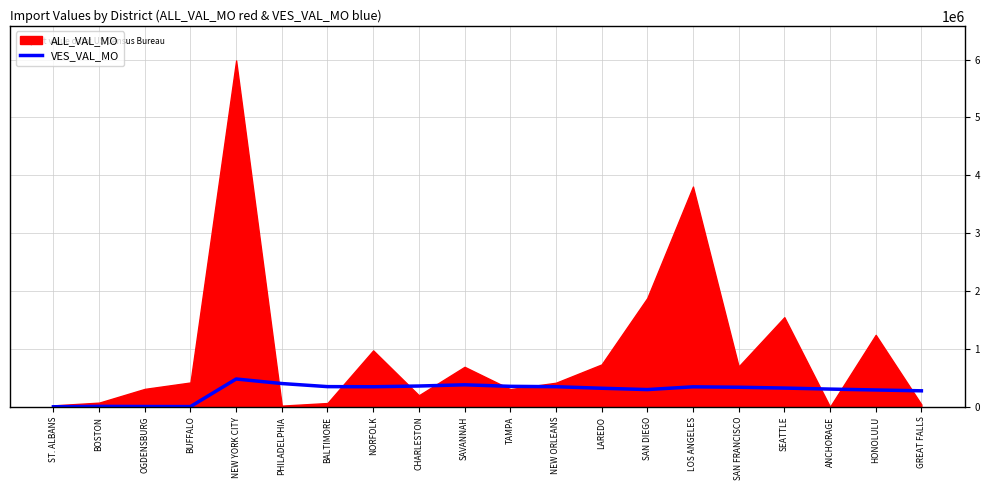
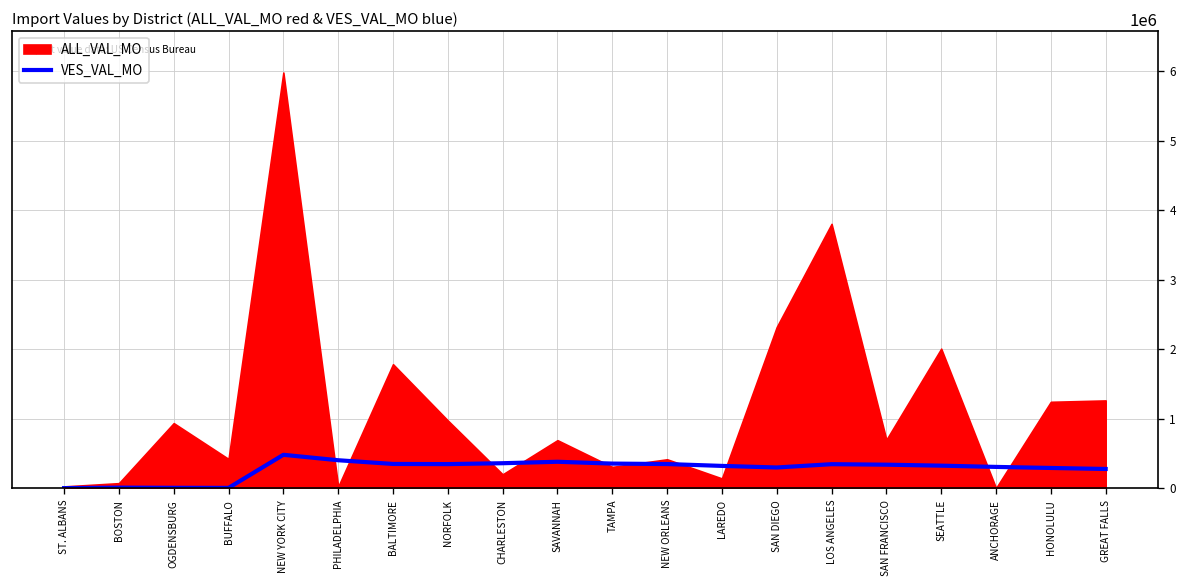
ALL_VAL_MO, OGDENSBURG: 300000 -> 900000
ALL_VAL_MO, BALTIMORE: 100000 -> 1800000
ALL_VAL_MO, LAREDO: 700000 -> 100000
ALL_VAL_MO, SAN DIEGO: 1900000 -> 2300000
ALL_VAL_MO, SEATTLE: 1500000 -> 2000000
ALL_VAL_MO, GREAT FALLS: 0 -> 1300000
